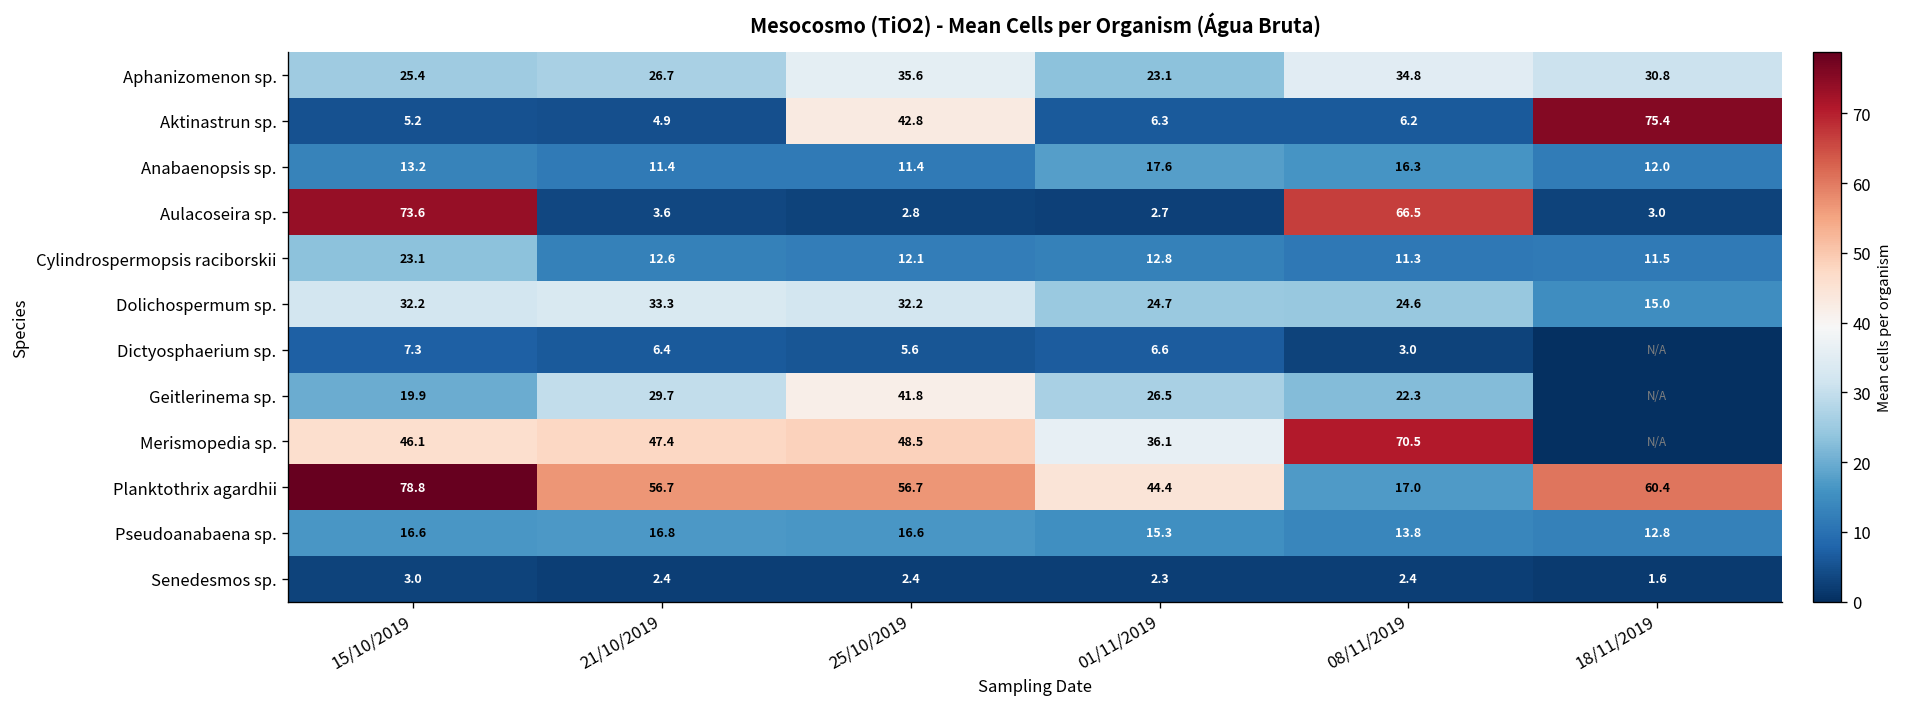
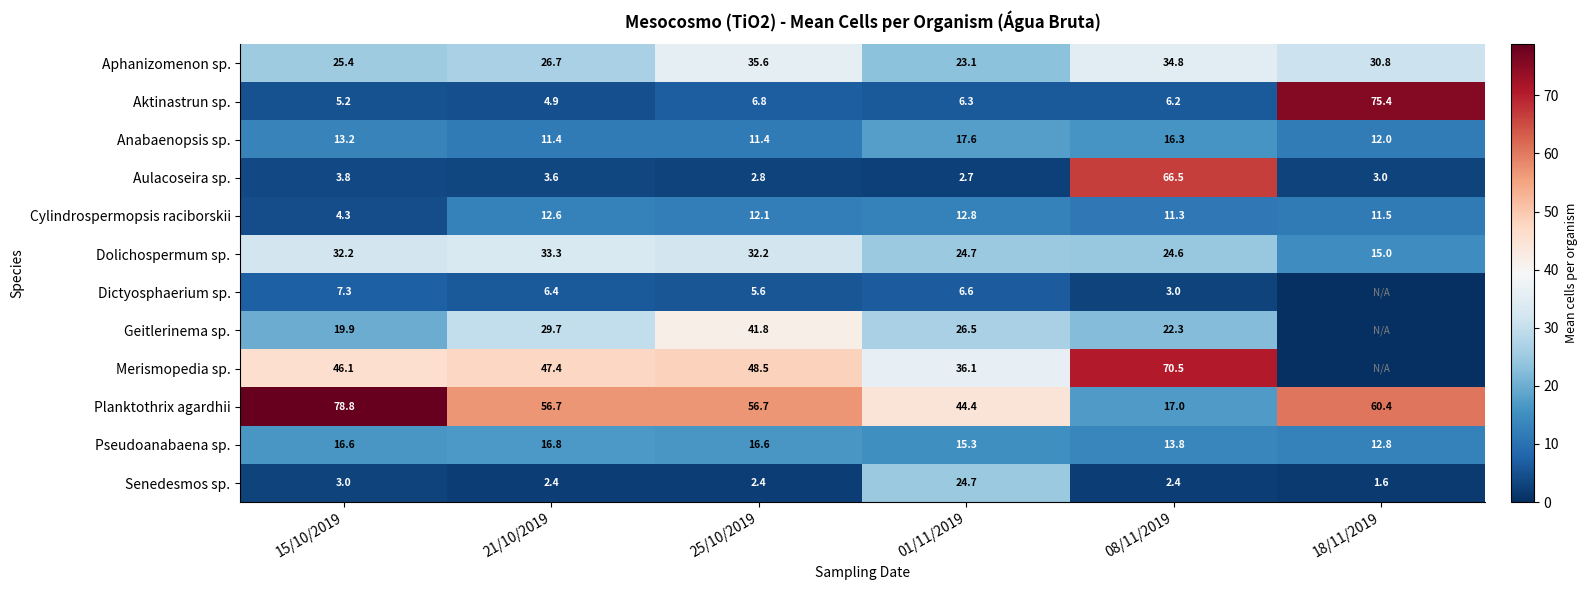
Aktinastrun sp., 25/10/2019: 42.8 -> 6.8
Aulacoseira sp., 15/10/2019: 73.6 -> 3.8
Cylindrospermopsis raciborskii, 15/10/2019: 23.1 -> 4.3
Senedesmos sp., 01/11/2019: 2.3 -> 24.7
